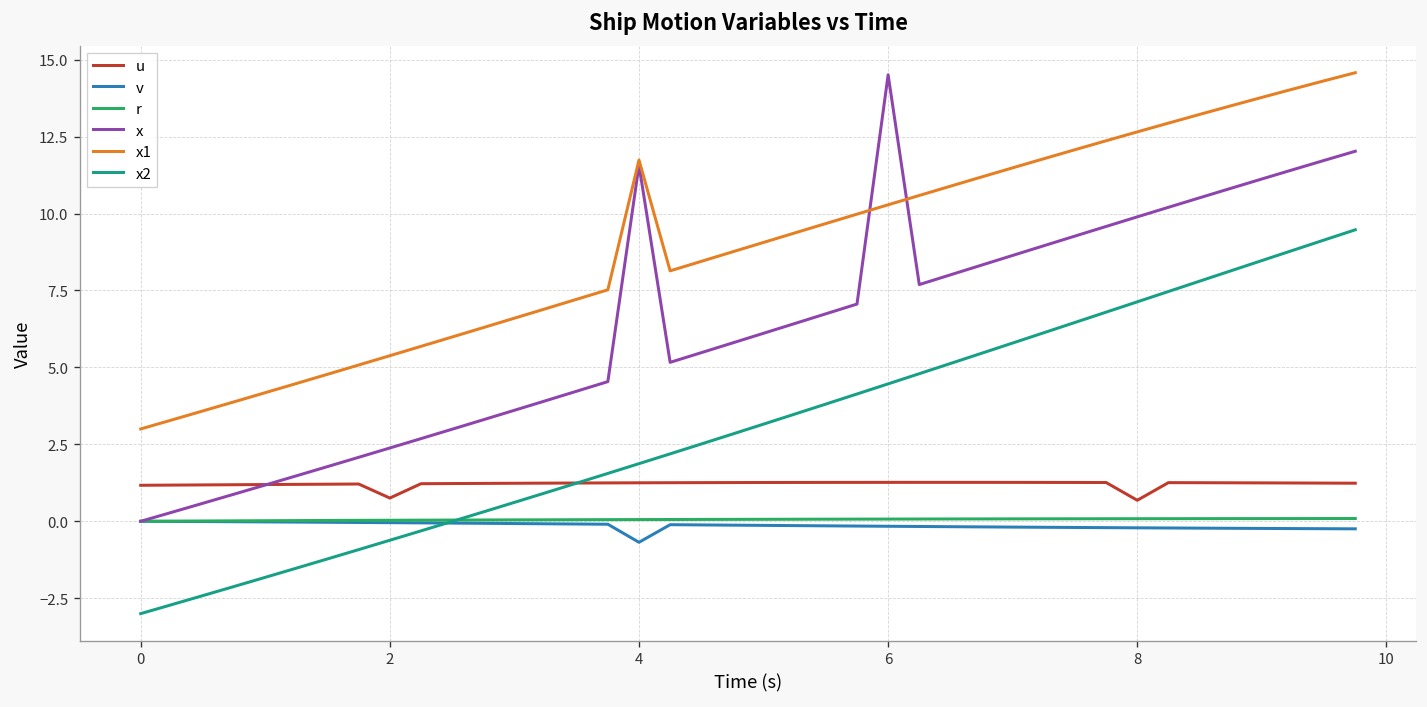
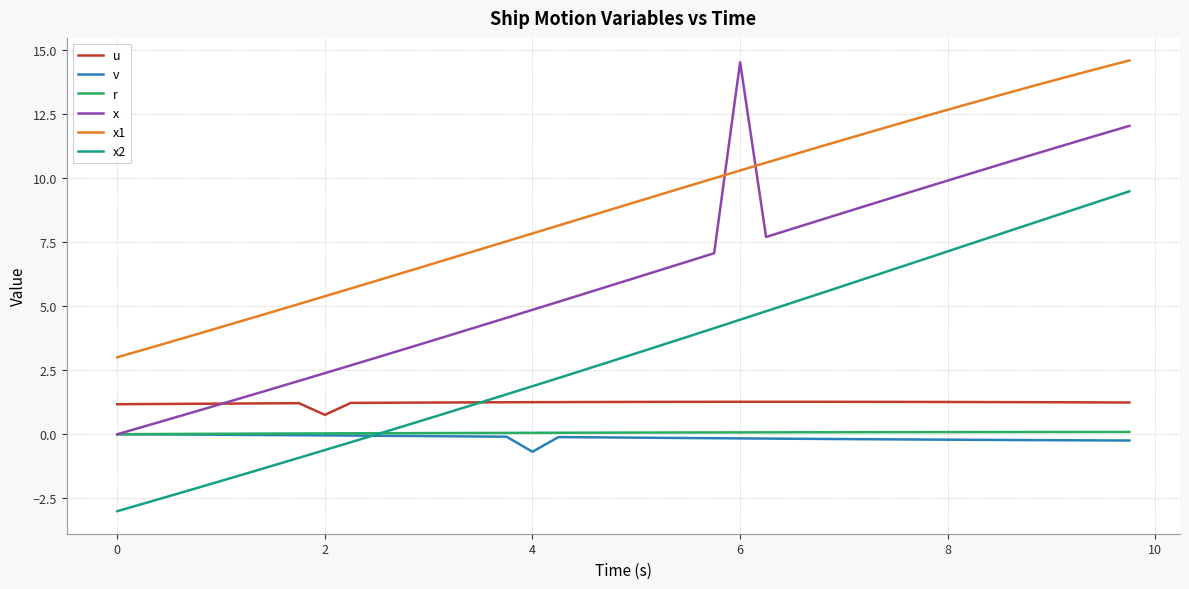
x, 4: 11.6 -> 4.9
x1, 4: 11.7 -> 7.8
u, 8: 0.7 -> 1.3
